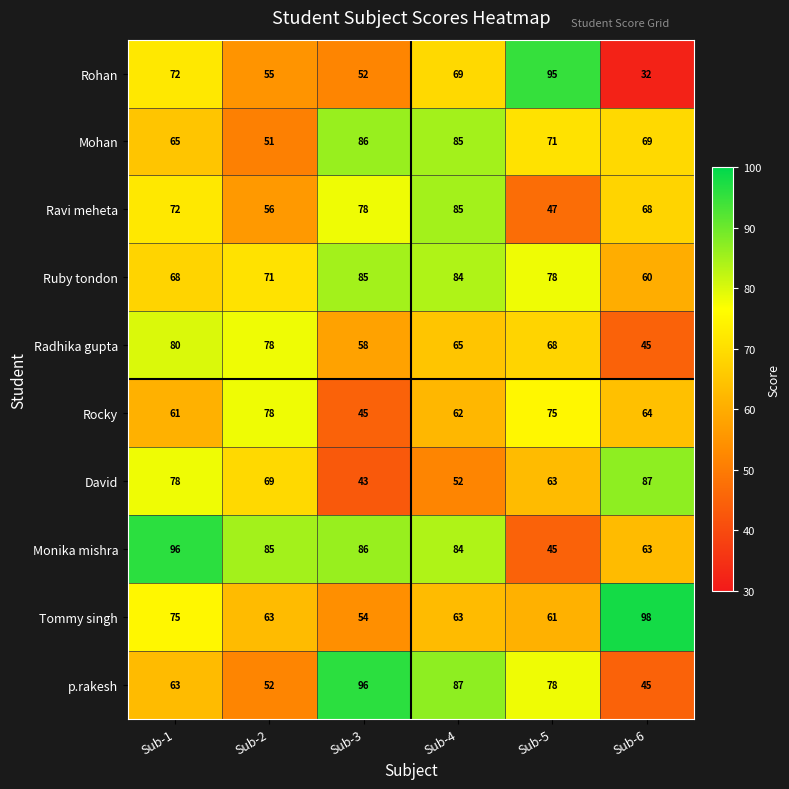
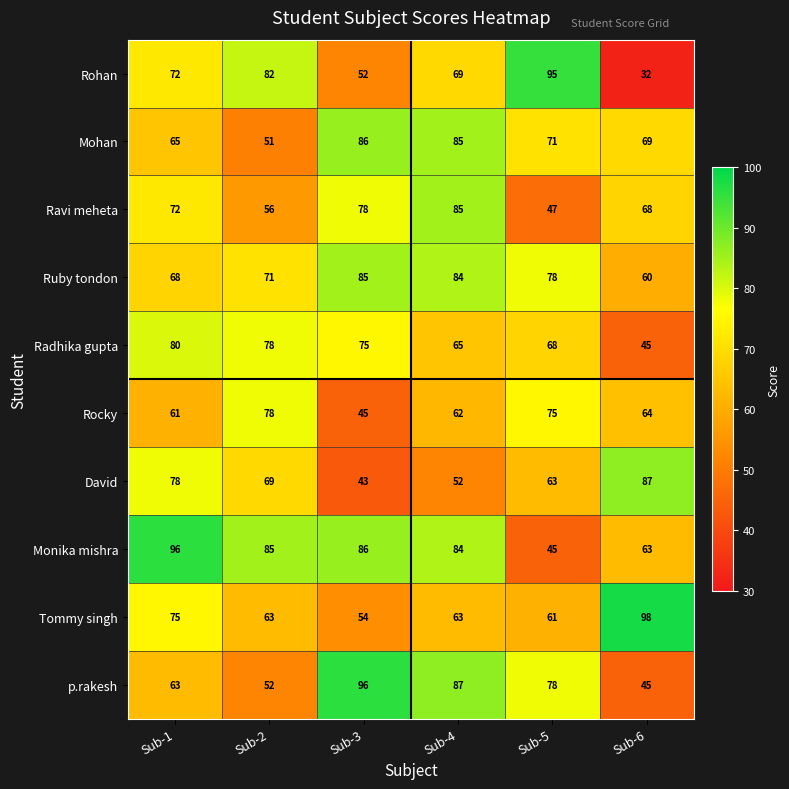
Rohan, Sub-2: 55 -> 82
Radhika gupta, Sub-3: 58 -> 75
